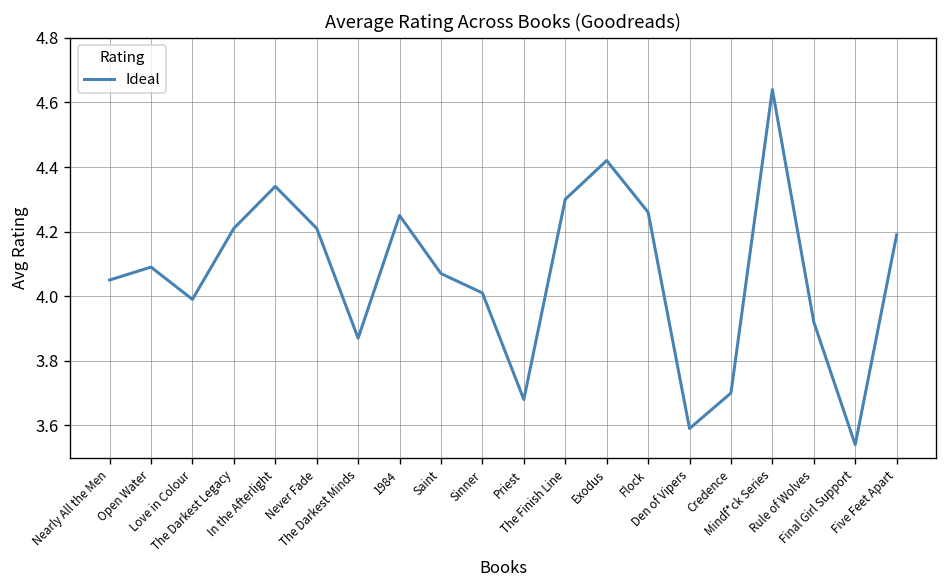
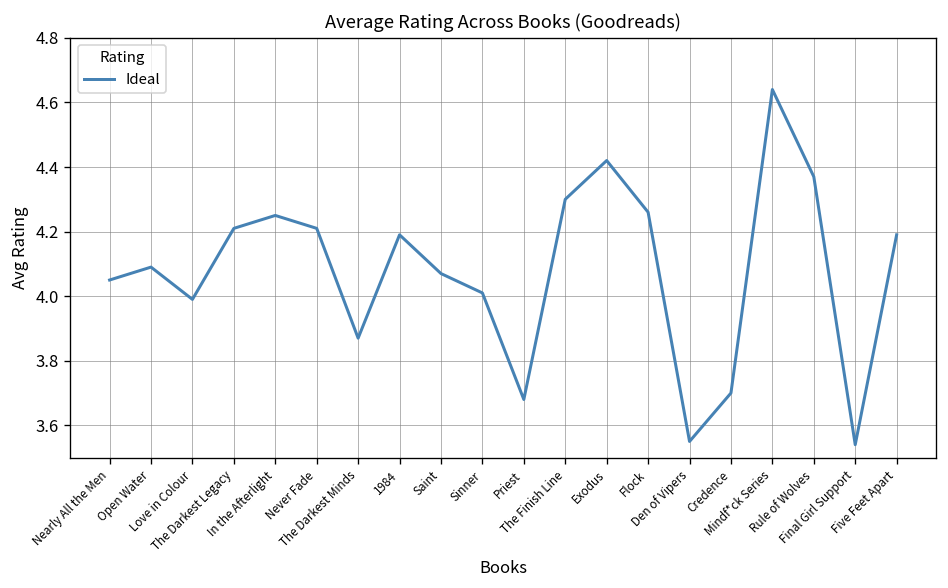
In the Afterlight: 4.34 -> 4.25
1984: 4.25 -> 4.19
Den of Vipers: 3.59 -> 3.55
Rule of Wolves: 3.92 -> 4.37
